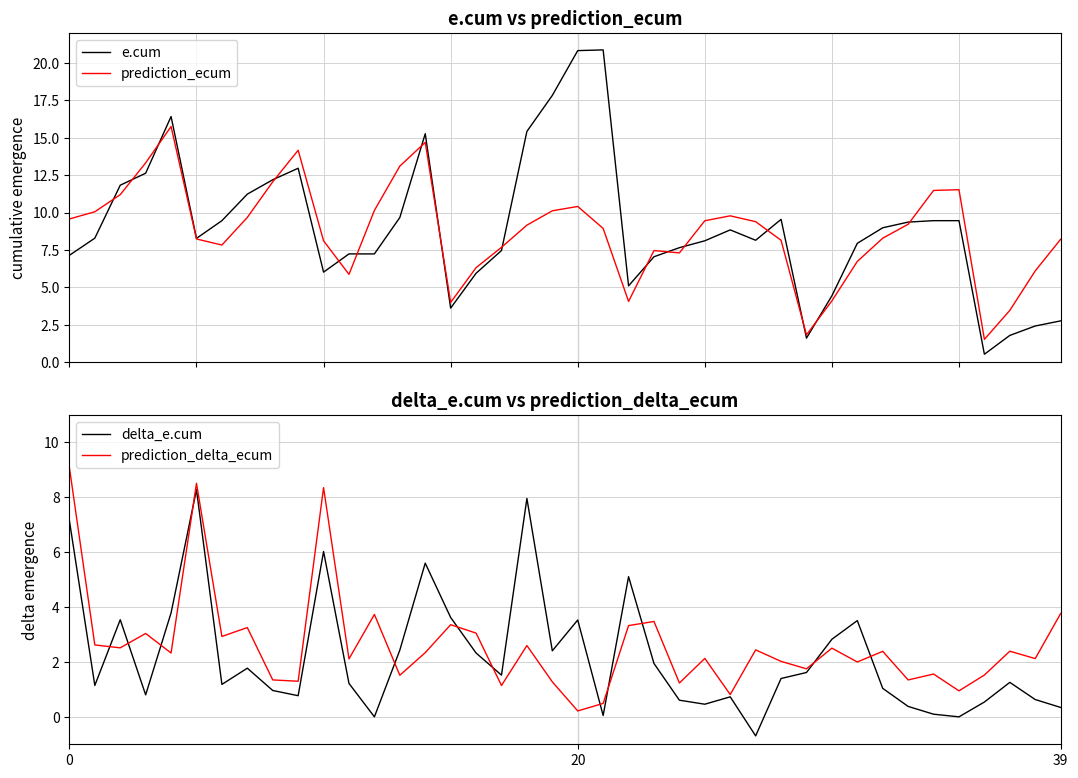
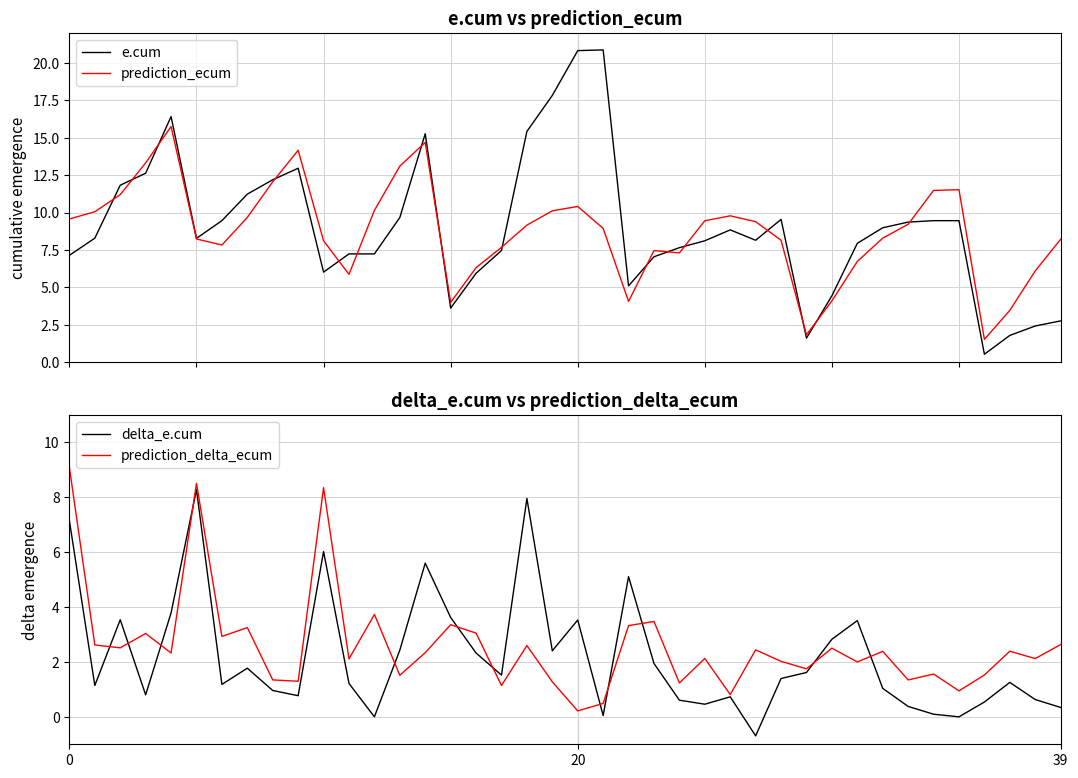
delta_e.cum vs prediction_delta_ecum, prediction_delta_ecum, 39: 3.8 -> 2.6
